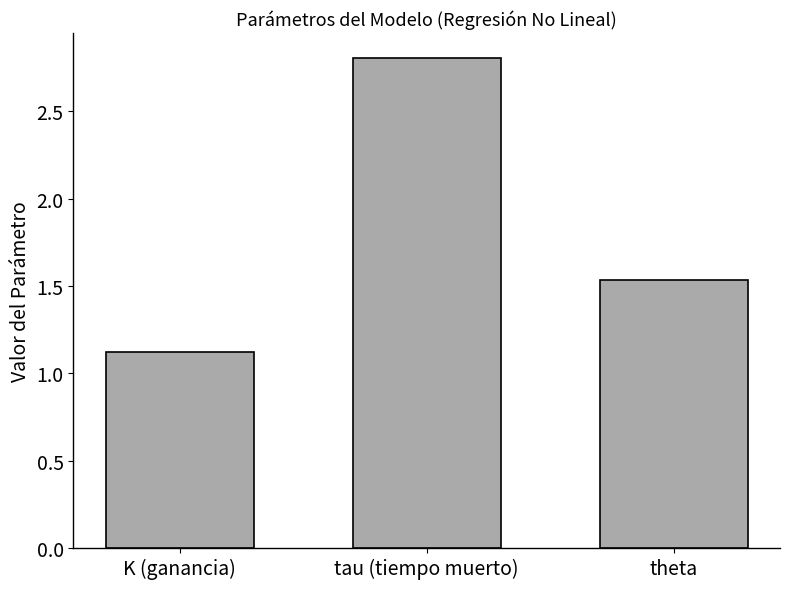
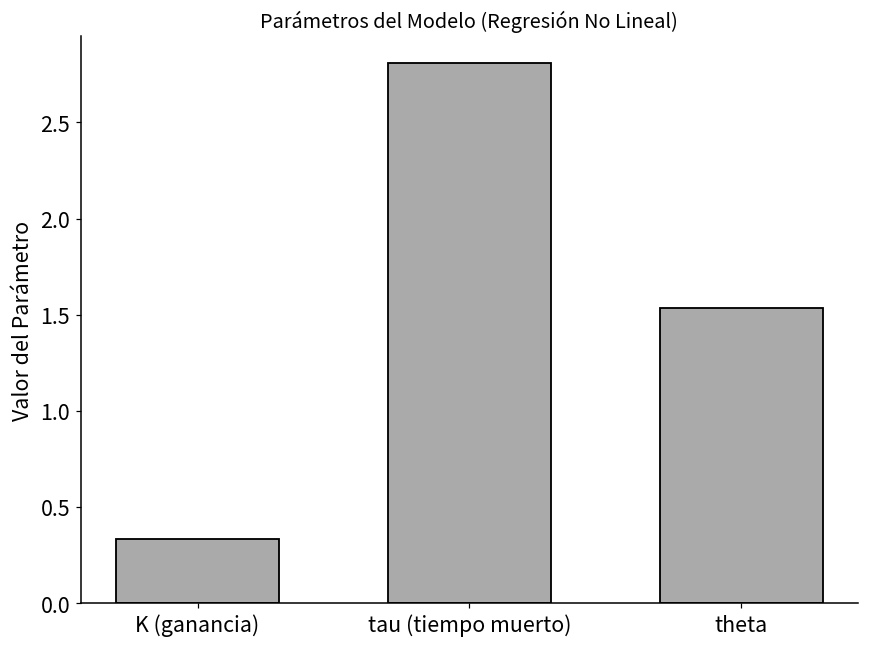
K (ganancia): 1.12 -> 0.33
